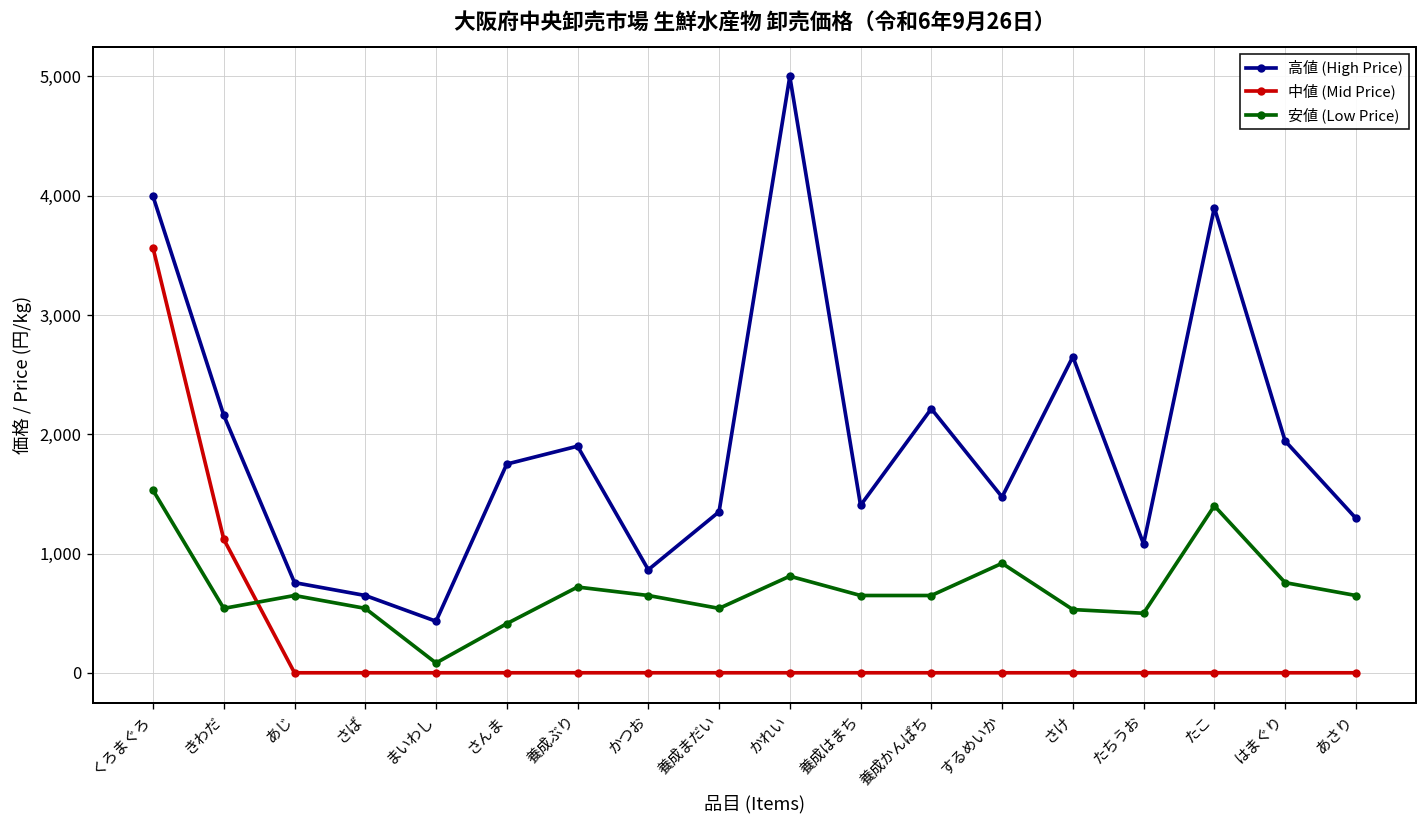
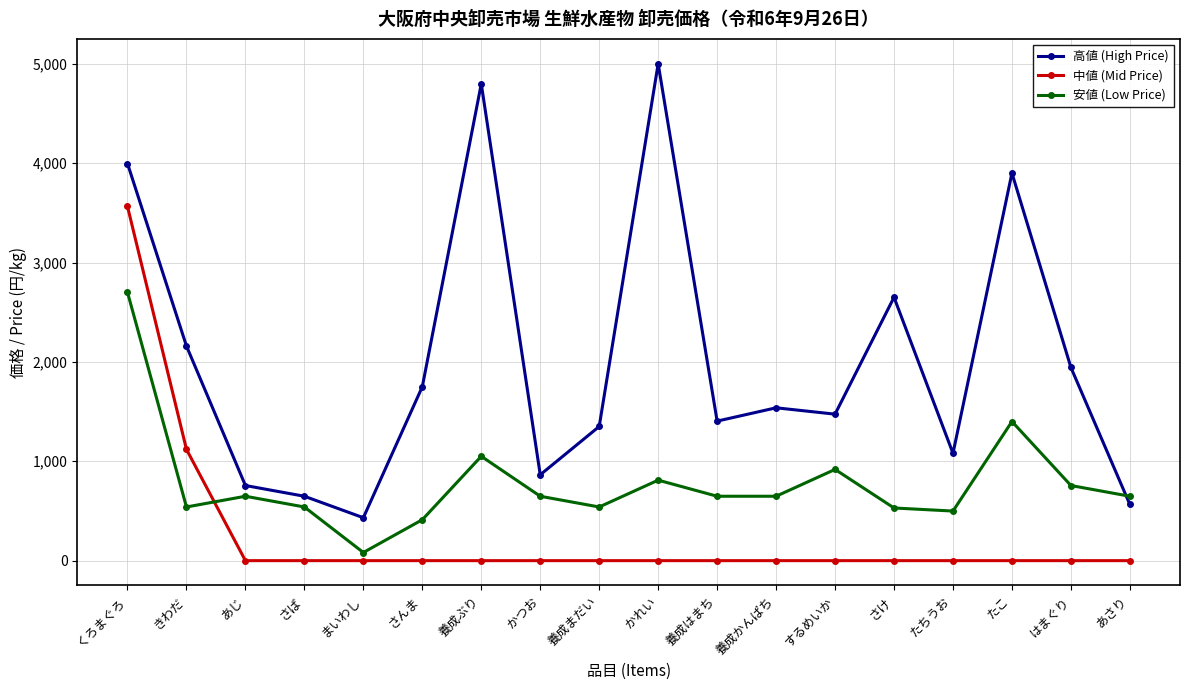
安値 (Low Price), くろまぐろ: 1,500 -> 2,700
高値 (High Price), 養成ぶり: 1,900 -> 4,800
安値 (Low Price), 養成ぶり: 700 -> 1,100
高値 (High Price), 養成かんぱち: 2,200 -> 1,500
高値 (High Price), あさり: 1,300 -> 600
